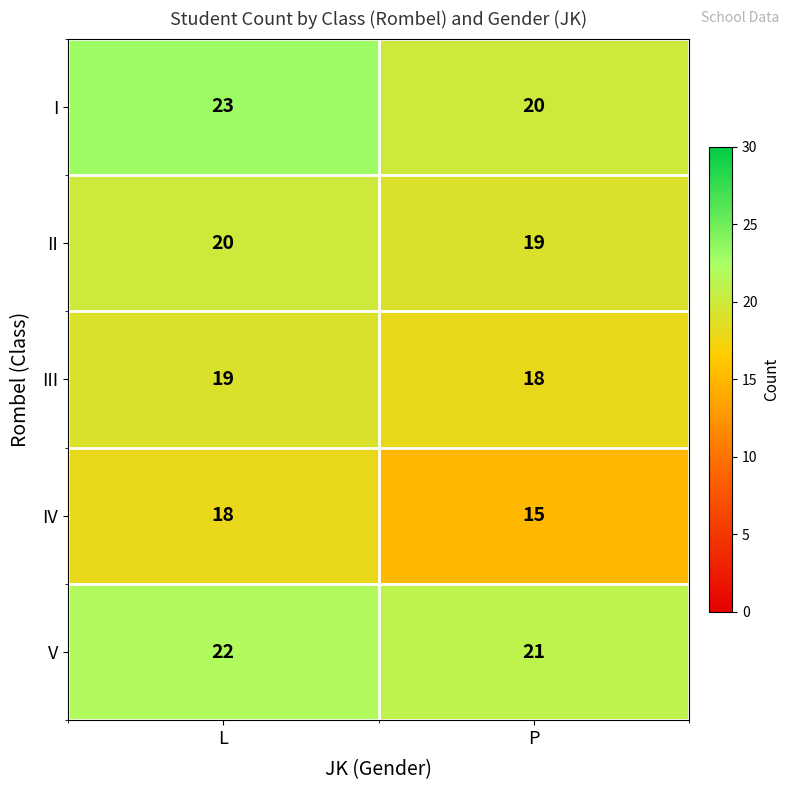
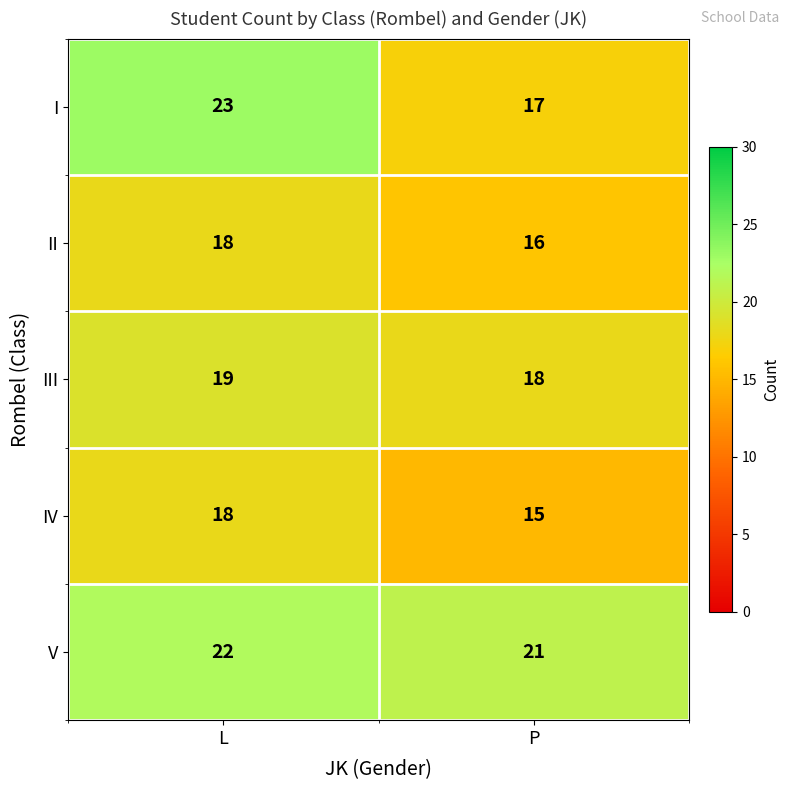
I, P: 20 -> 17
II, L: 20 -> 18
II, P: 19 -> 16
